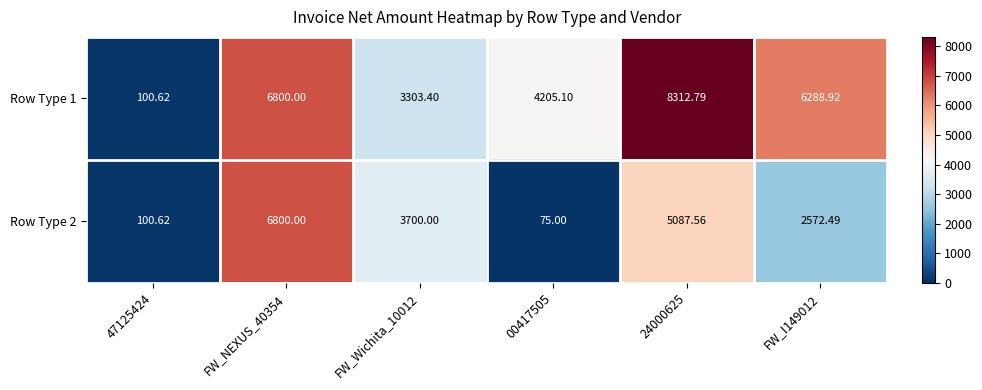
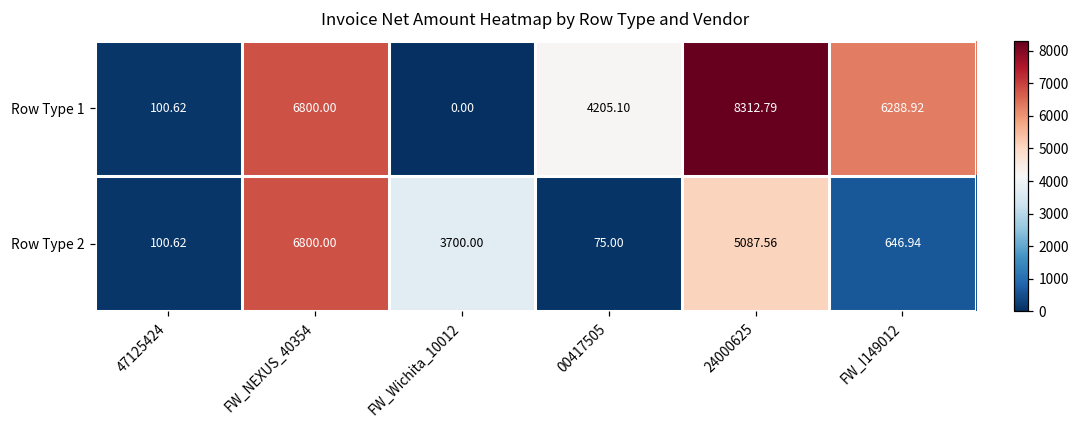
Row Type 1, FW_Wichita_10012: 3303.40 -> 0.00
Row Type 2, FW_I149012: 2572.49 -> 646.94
